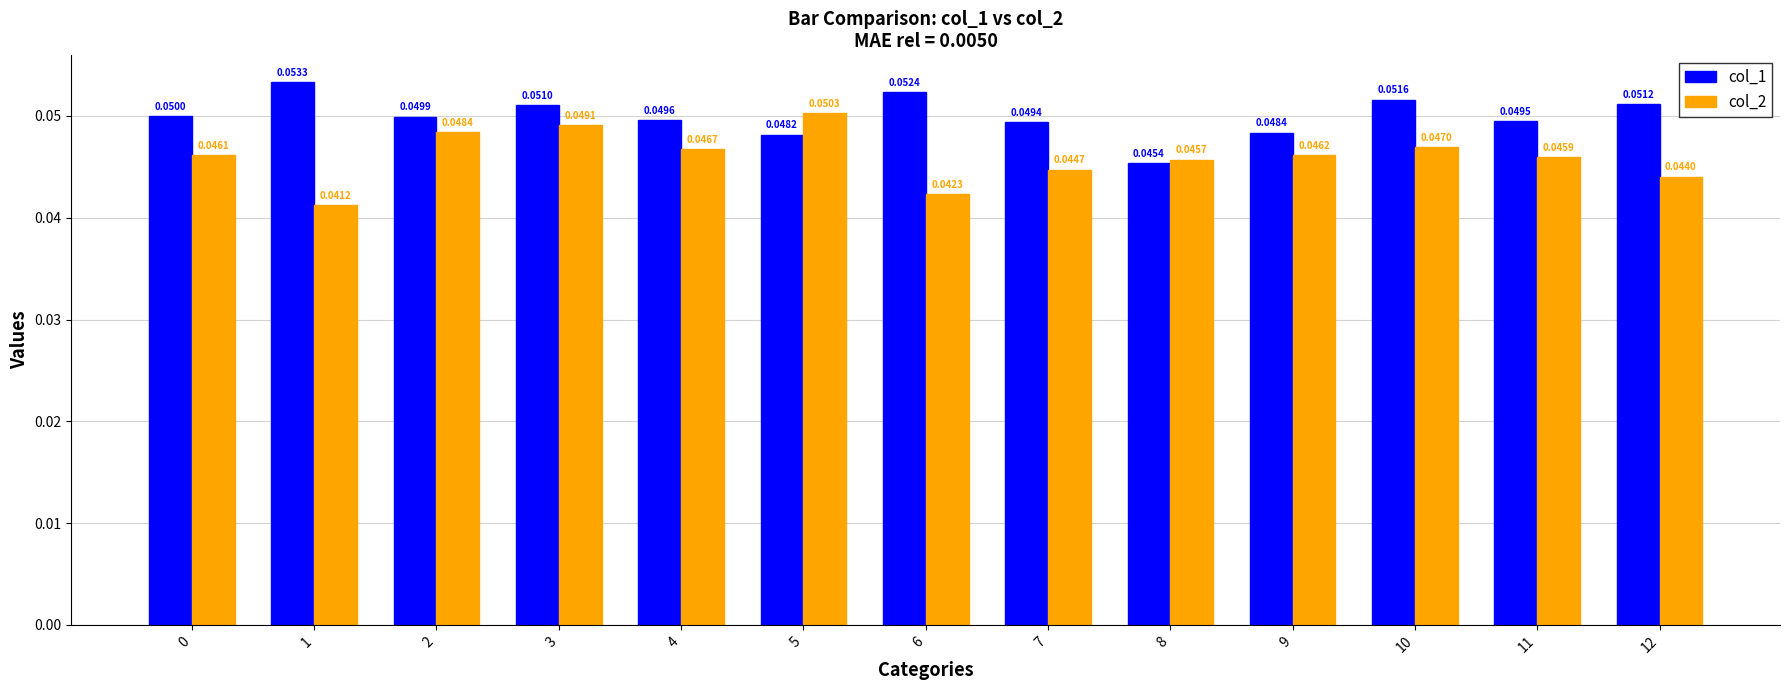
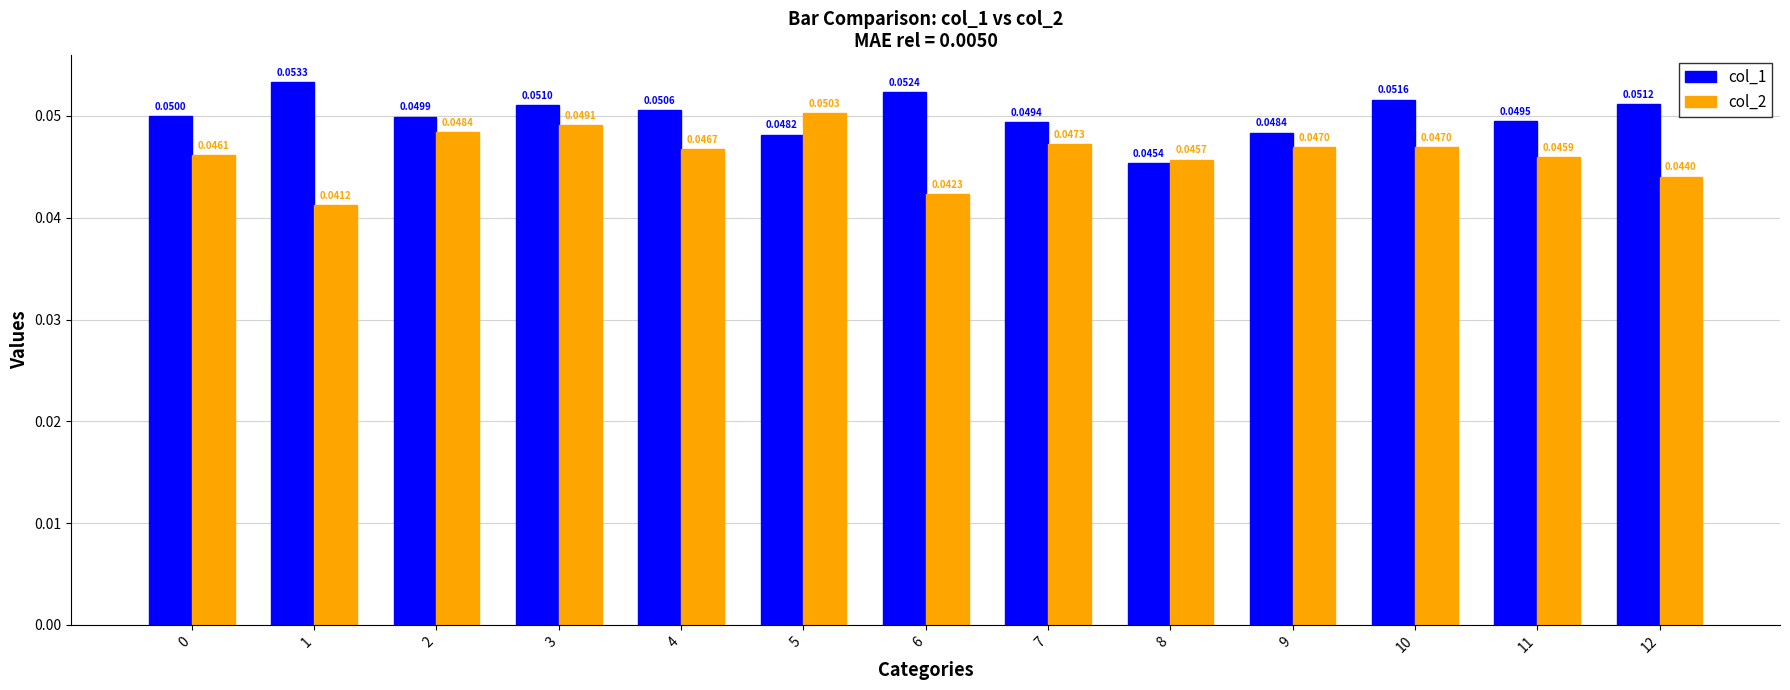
col_1, 4: 0.0496 -> 0.0506
col_2, 7: 0.0447 -> 0.0473
col_2, 9: 0.0462 -> 0.0470
